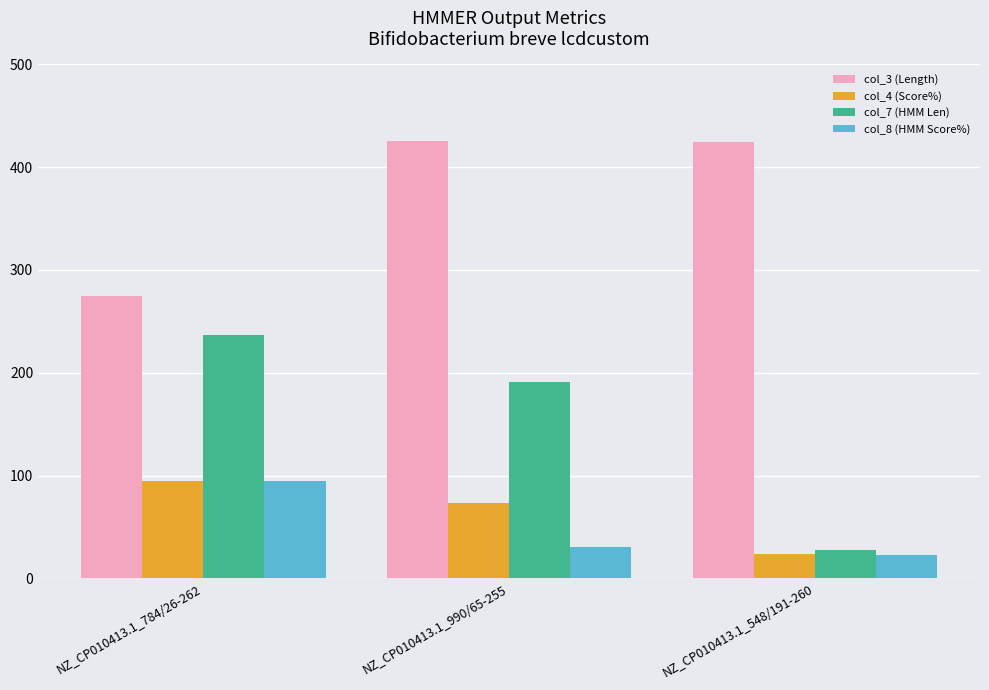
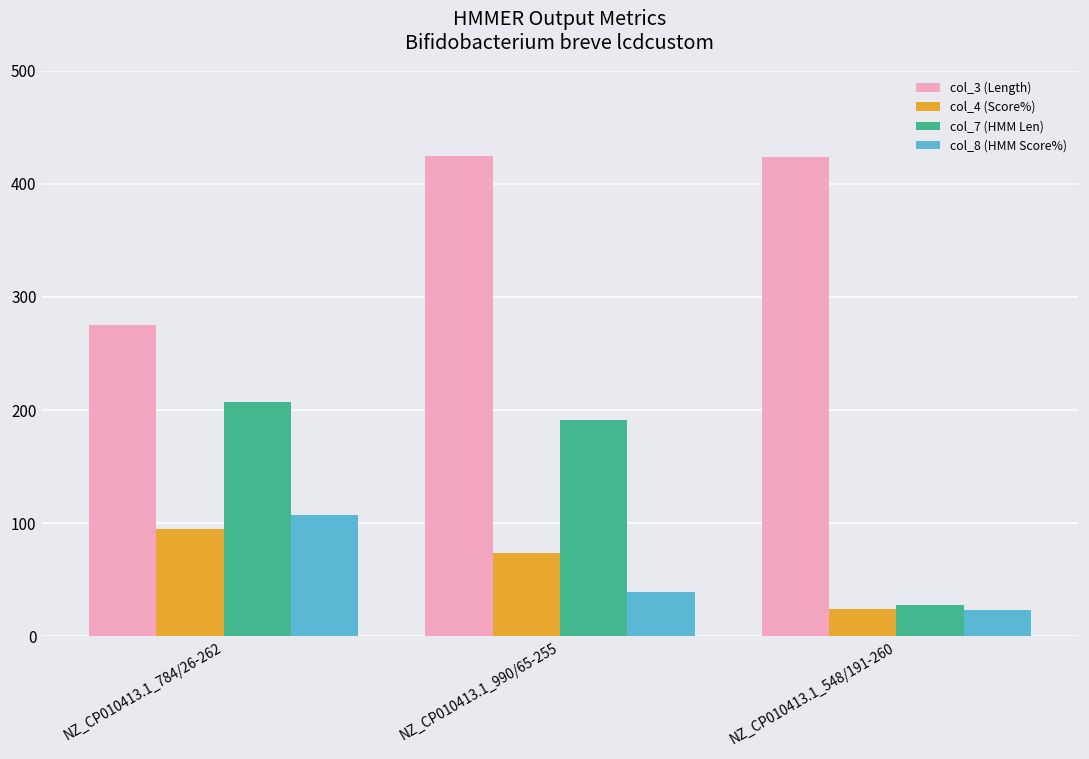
col_7 (HMM Len), NZ_CP010413.1_784/26-262: 237 -> 207
col_8 (HMM Score%), NZ_CP010413.1_784/26-262: 95 -> 107
col_8 (HMM Score%), NZ_CP010413.1_990/65-255: 30 -> 40
